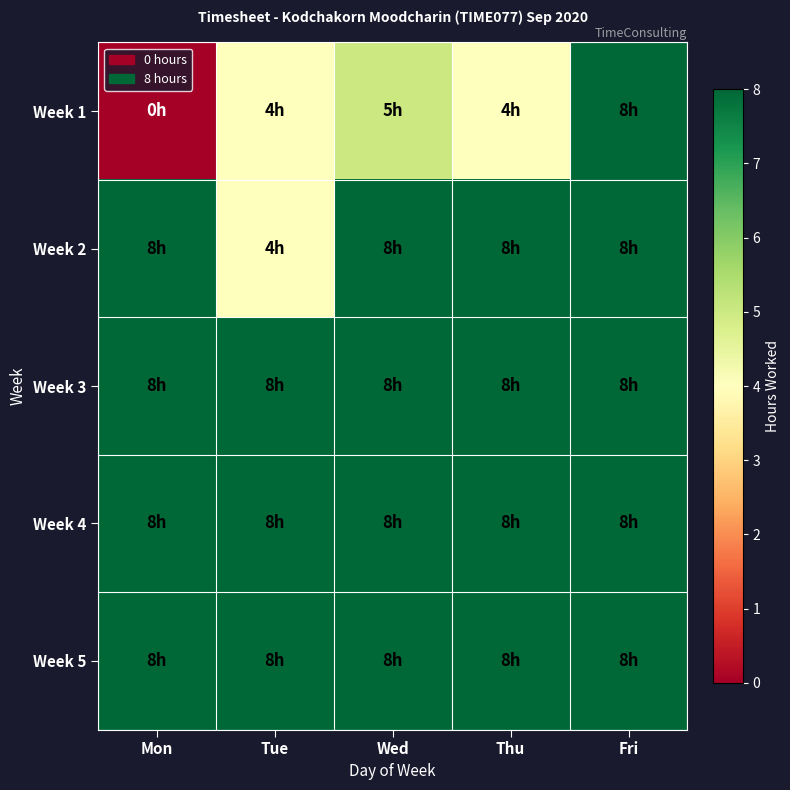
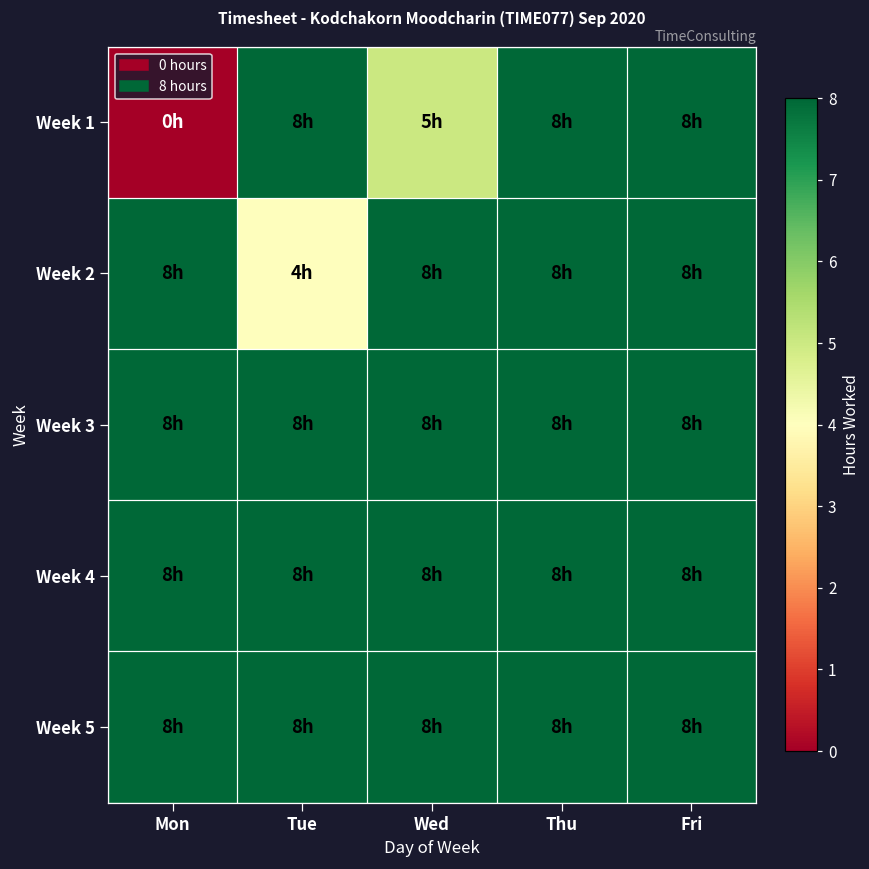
Week 1, Tue: 4h -> 8h
Week 1, Thu: 4h -> 8h
